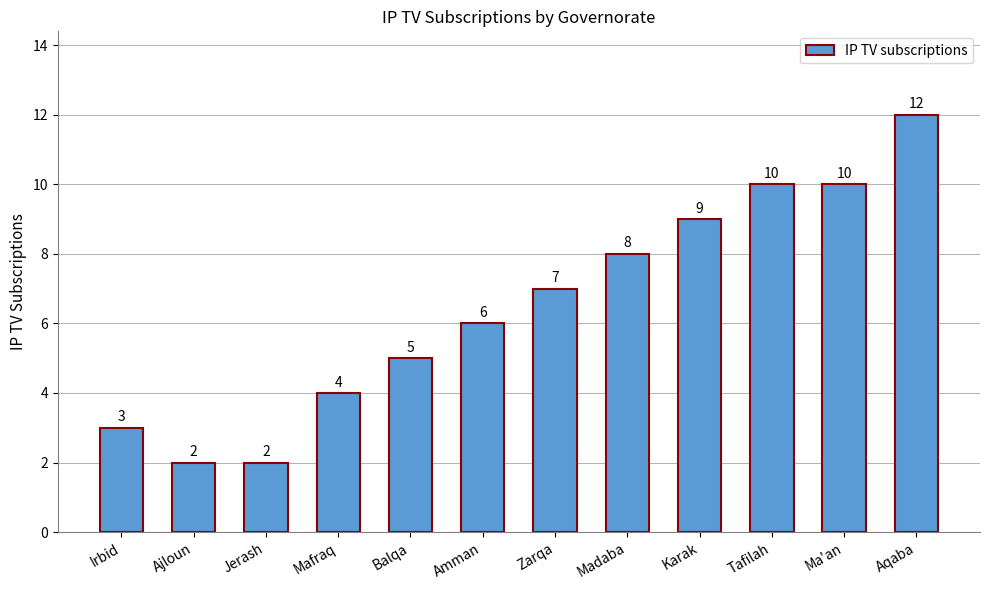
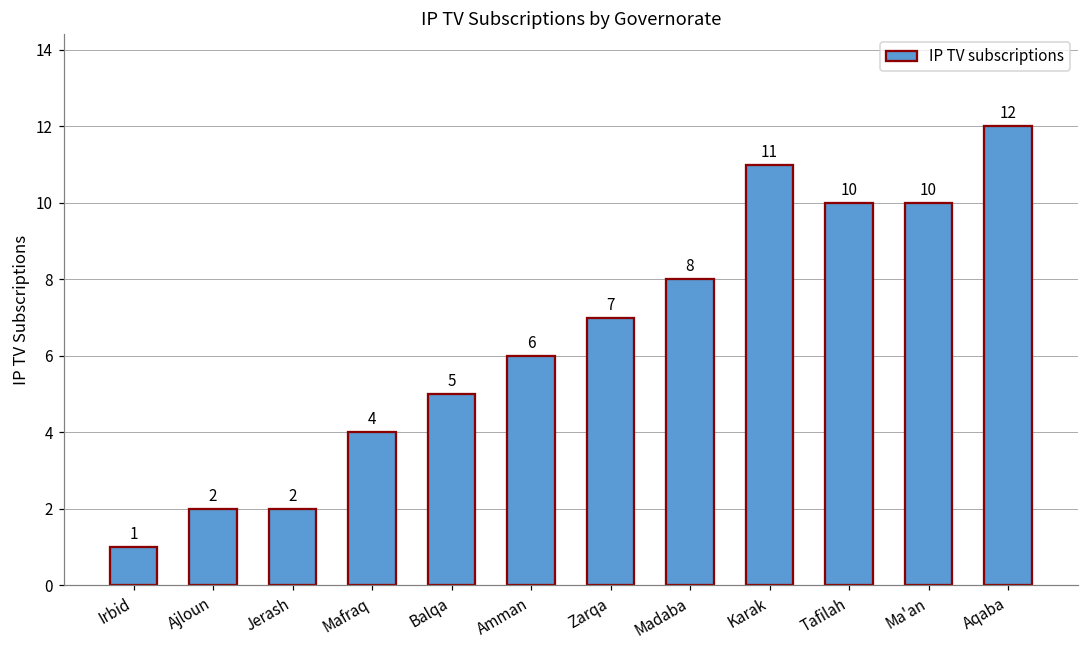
Irbid: 3 -> 1
Karak: 9 -> 11
